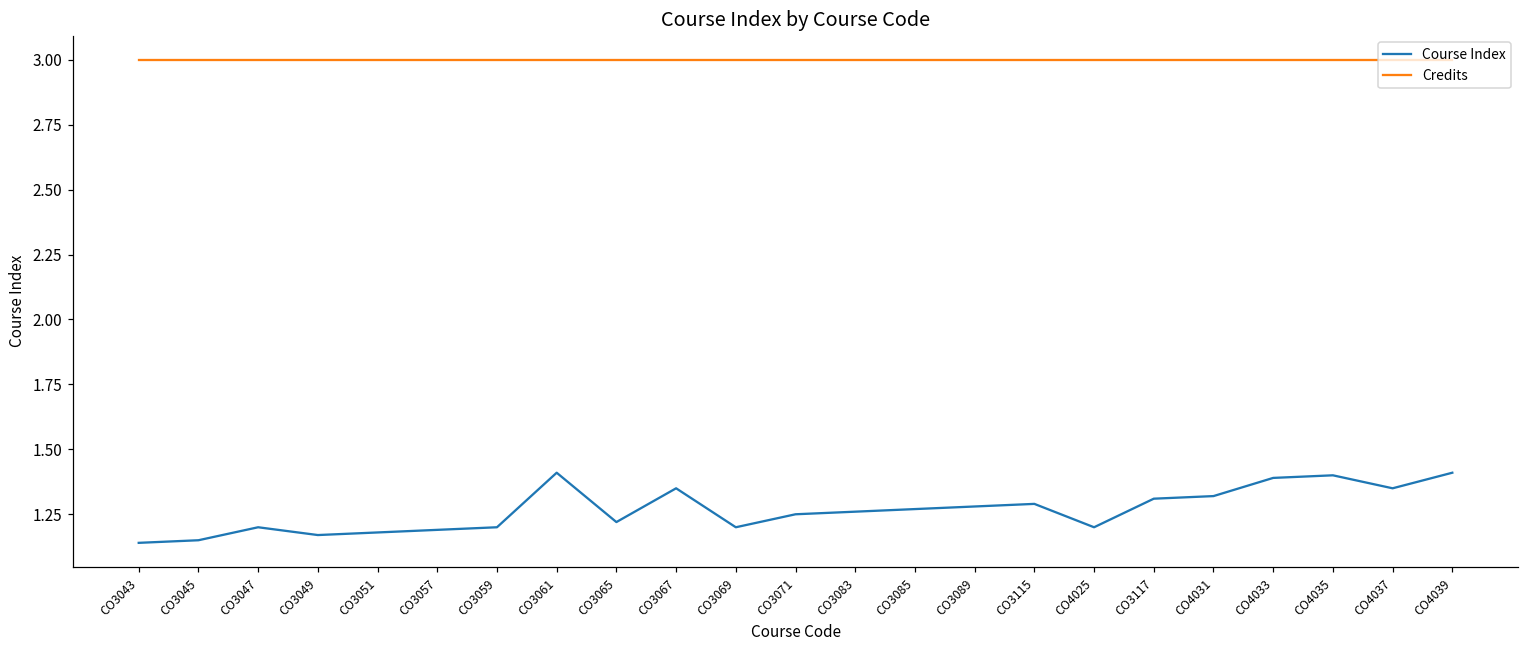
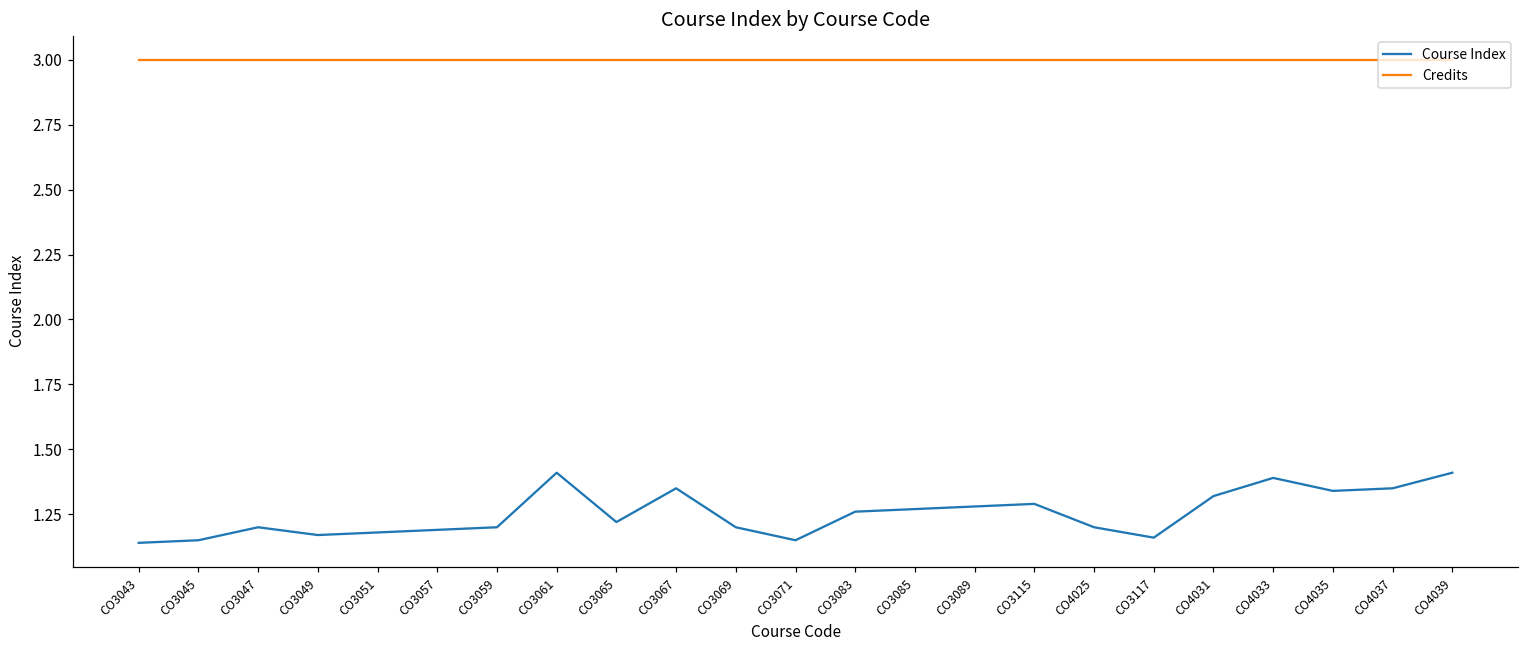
Course Index, CO3071: 1.25 -> 1.15
Course Index, CO3117: 1.31 -> 1.16
Course Index, CO4035: 1.40 -> 1.34
